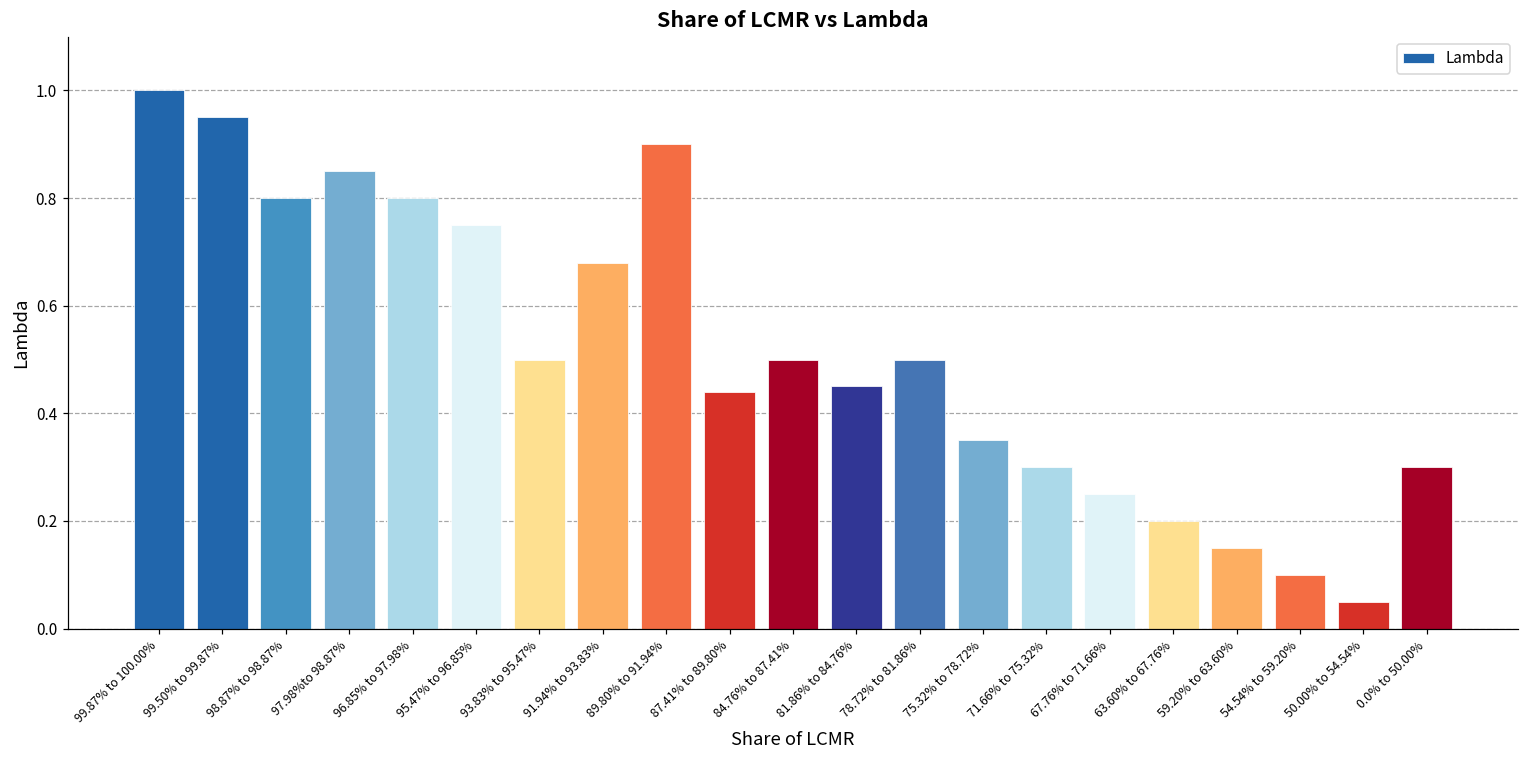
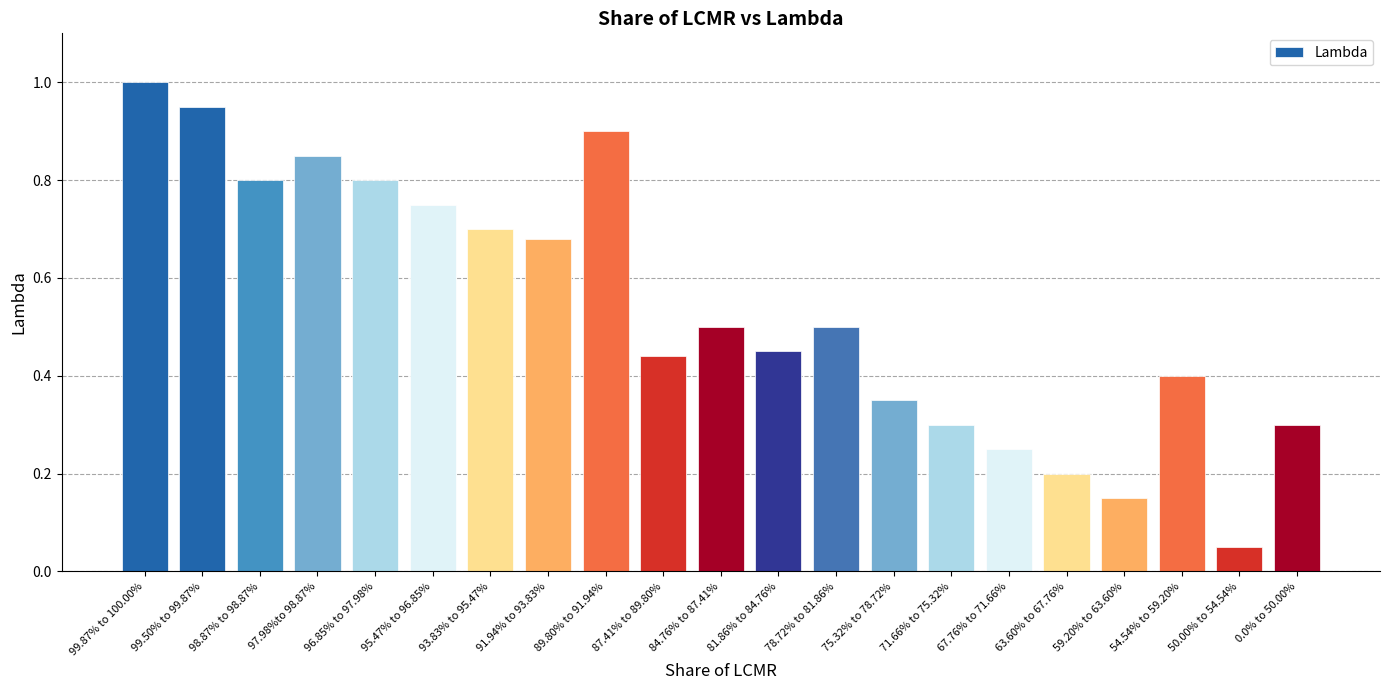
93.83% to 95.47%: 0.5 -> 0.7
54.54% to 59.20%: 0.1 -> 0.4
